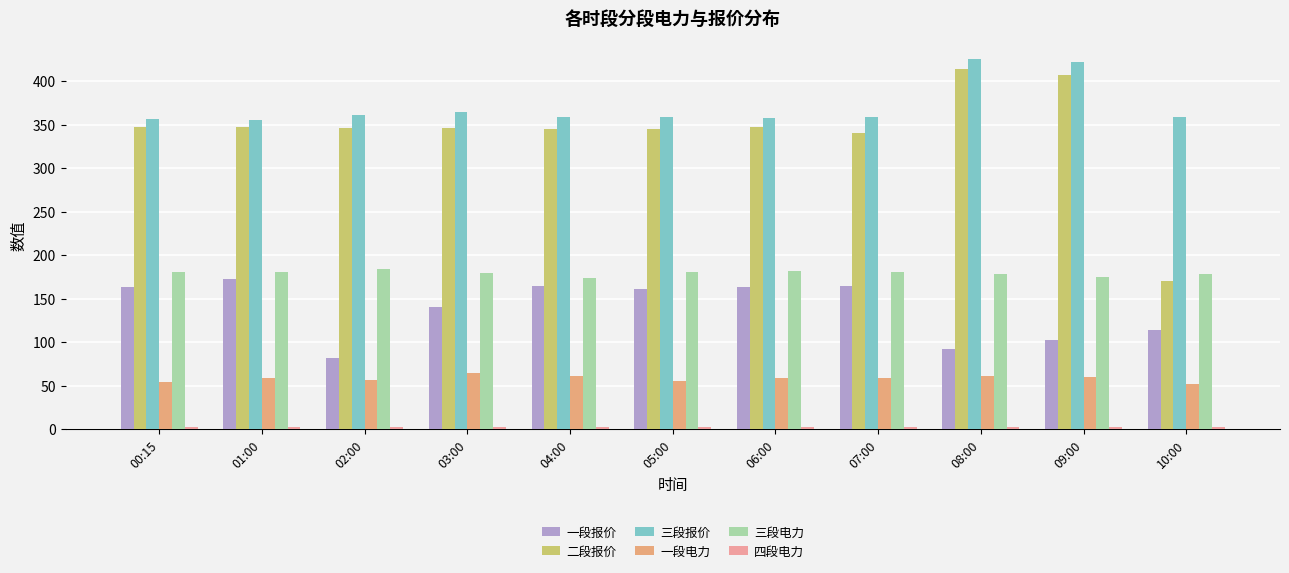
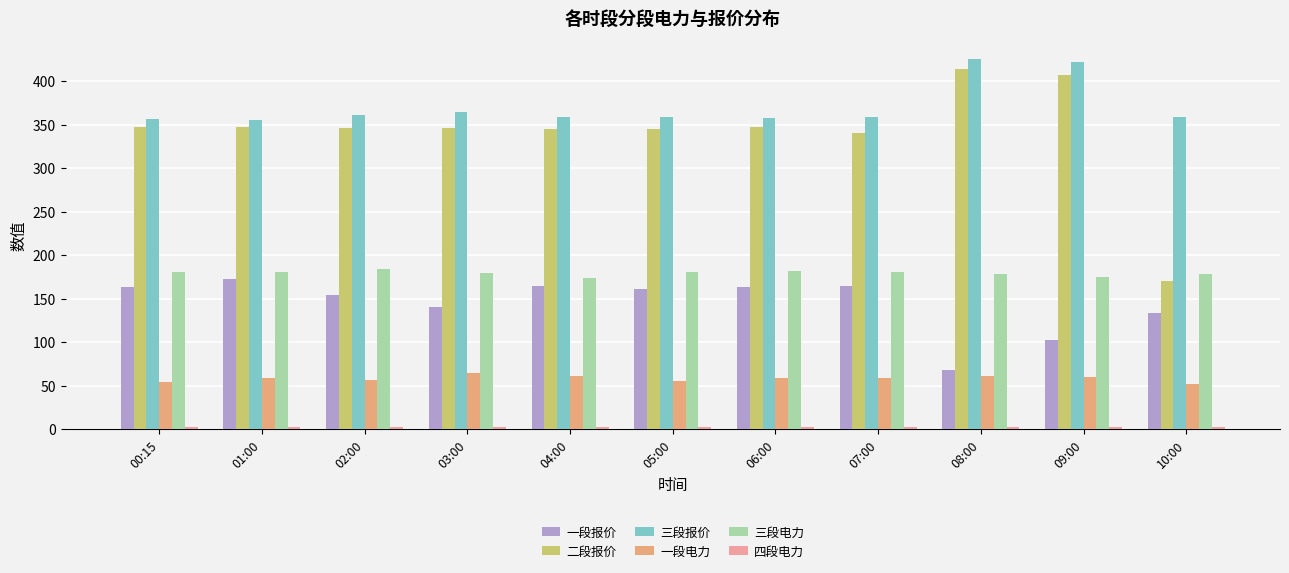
一段报价, 02:00: 80 -> 150
一段报价, 08:00: 90 -> 70
一段报价, 10:00: 110 -> 130
